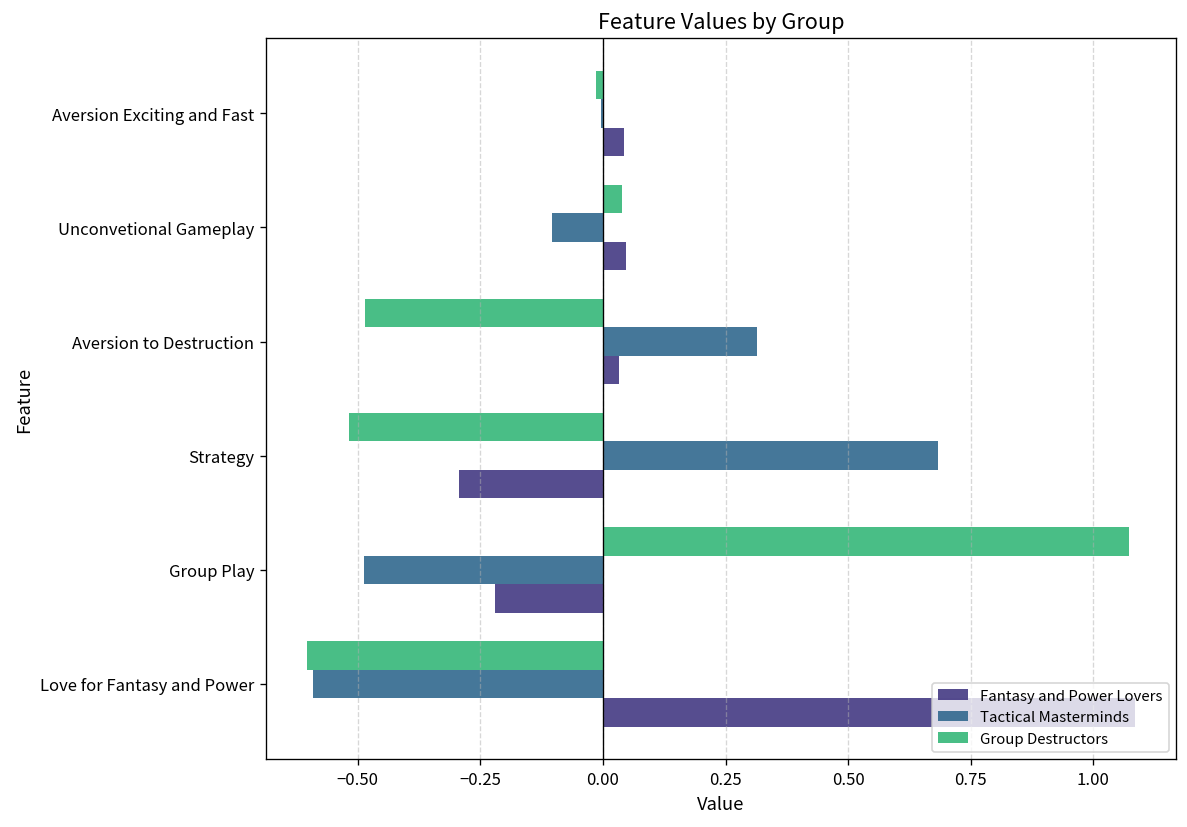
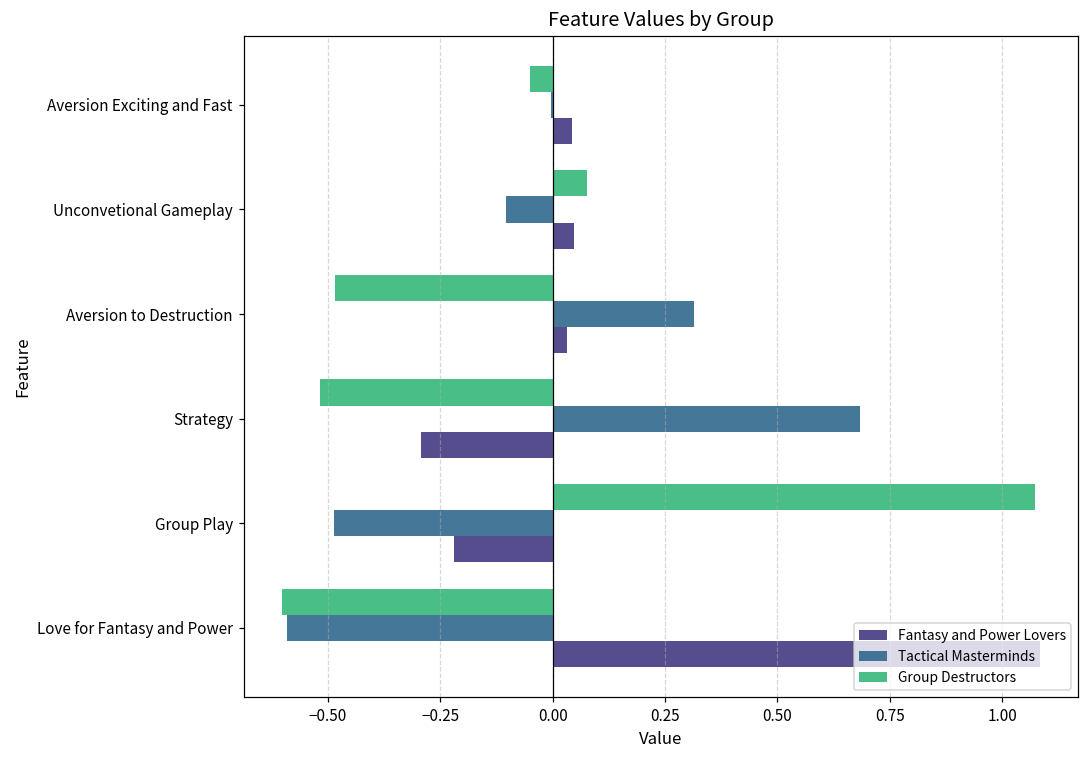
Group Destructors, Aversion Exciting and Fast: -0.01 -> -0.05
Group Destructors, Unconvetional Gameplay: 0.04 -> 0.08
